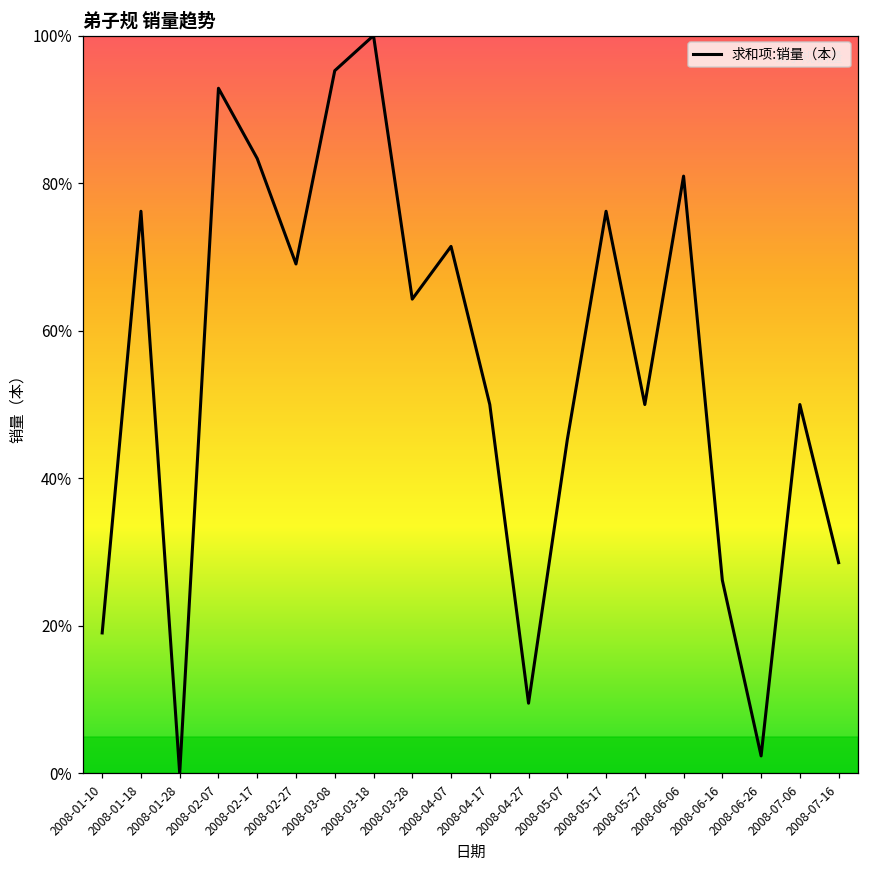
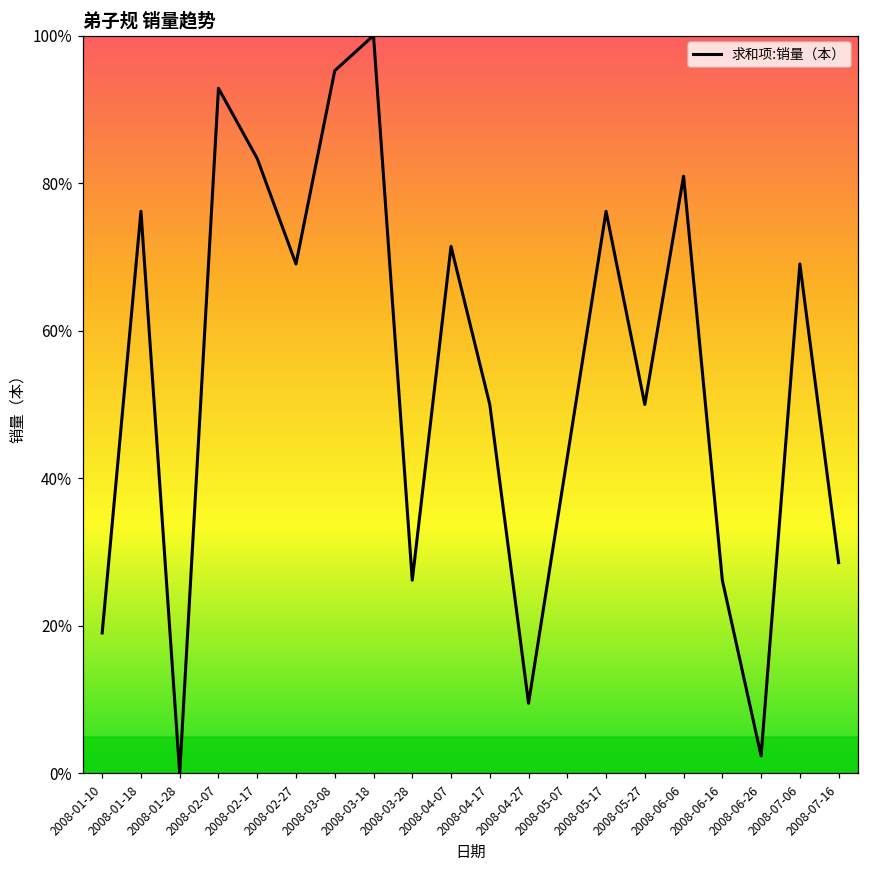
2008-03-28: 64% -> 26%
2008-05-07: 45% -> 43%
2008-07-06: 50% -> 69%
